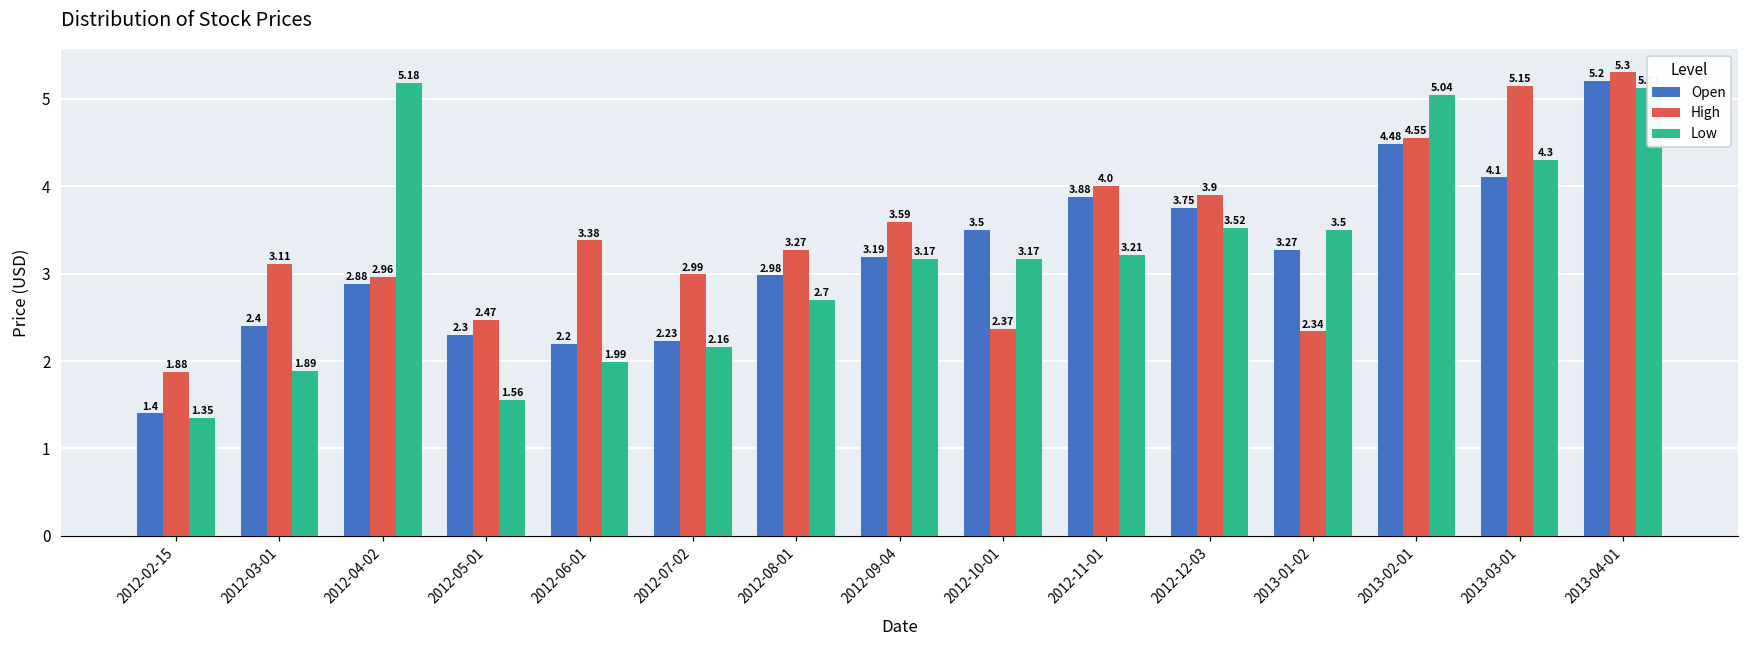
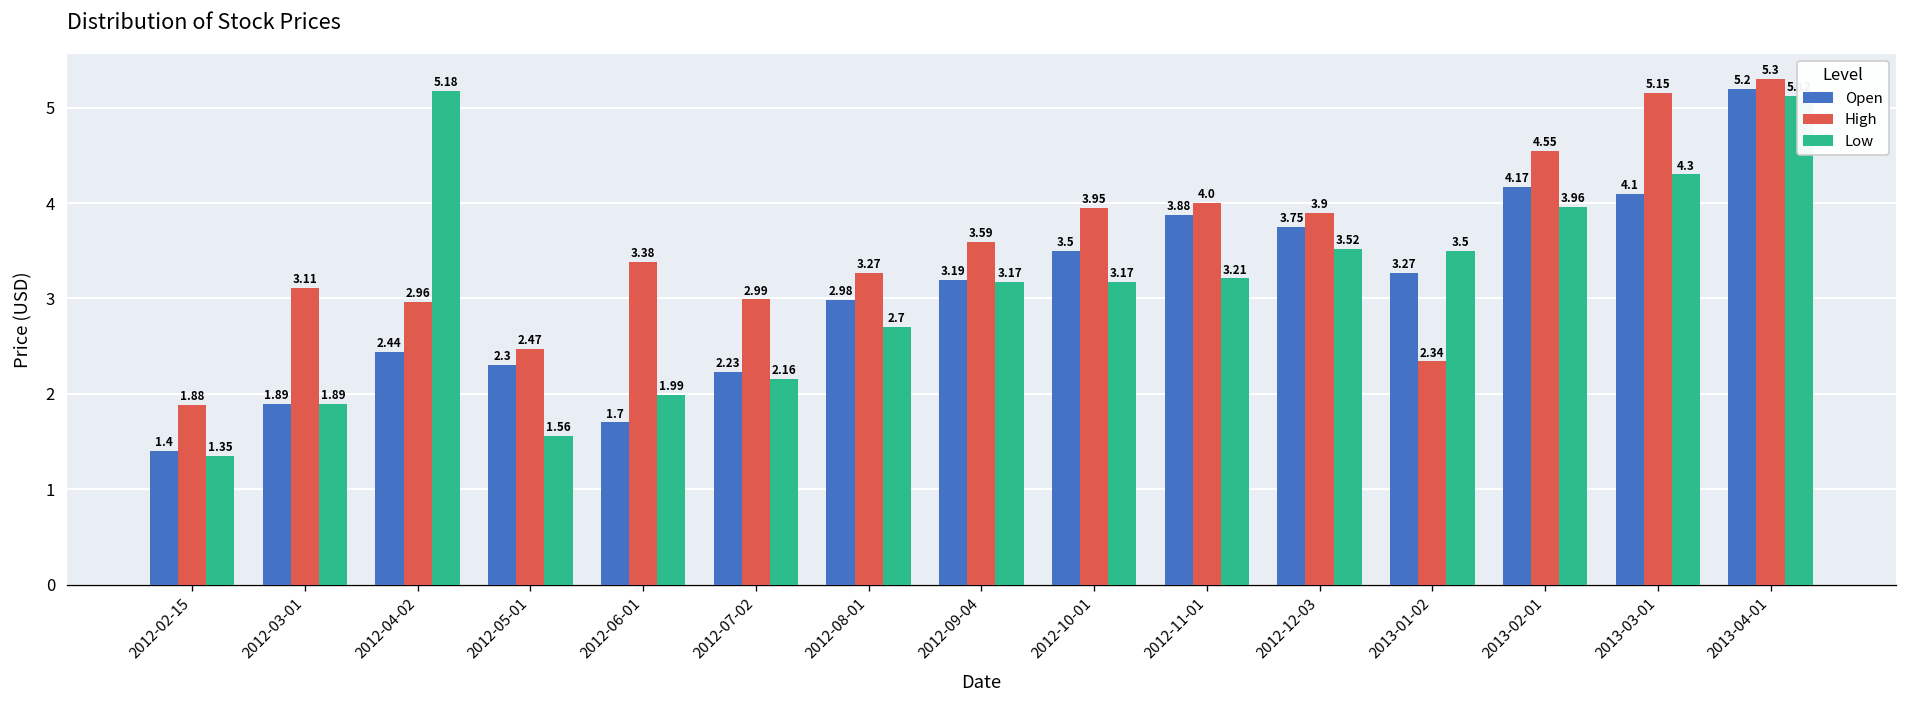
Open, 2012-03-01: 2.4 -> 1.89
Open, 2012-04-02: 2.88 -> 2.44
Open, 2012-06-01: 2.2 -> 1.7
High, 2012-10-01: 2.37 -> 3.95
Open, 2013-02-01: 4.48 -> 4.17
Low, 2013-02-01: 5.04 -> 3.96
